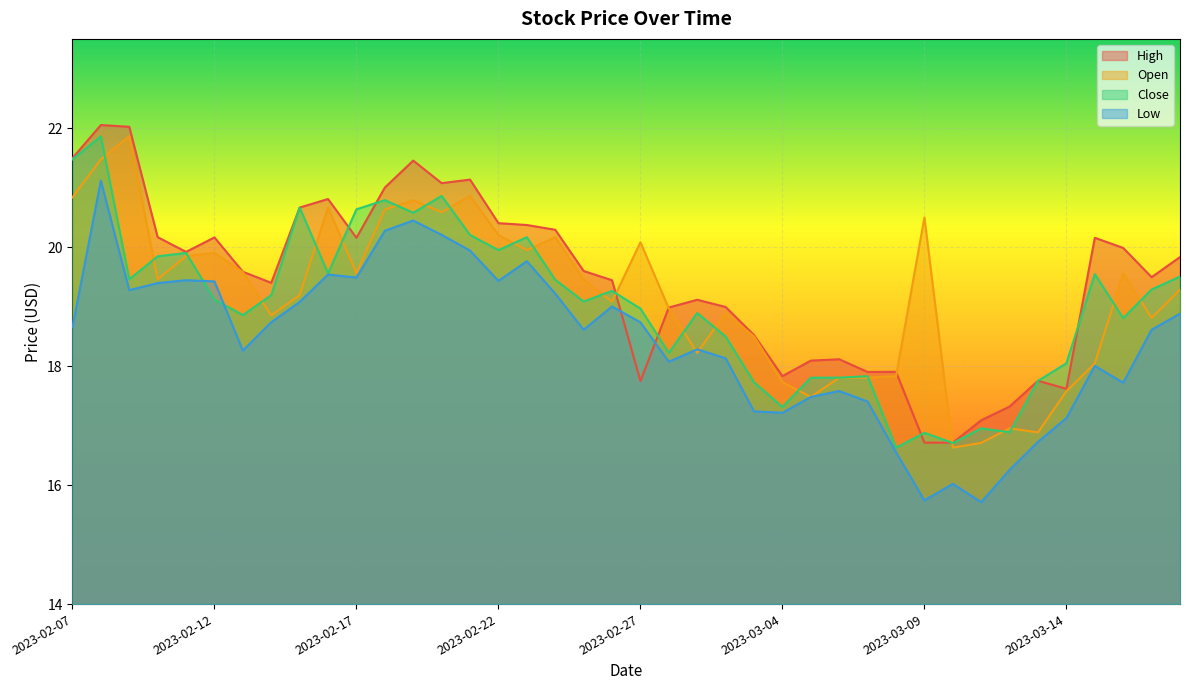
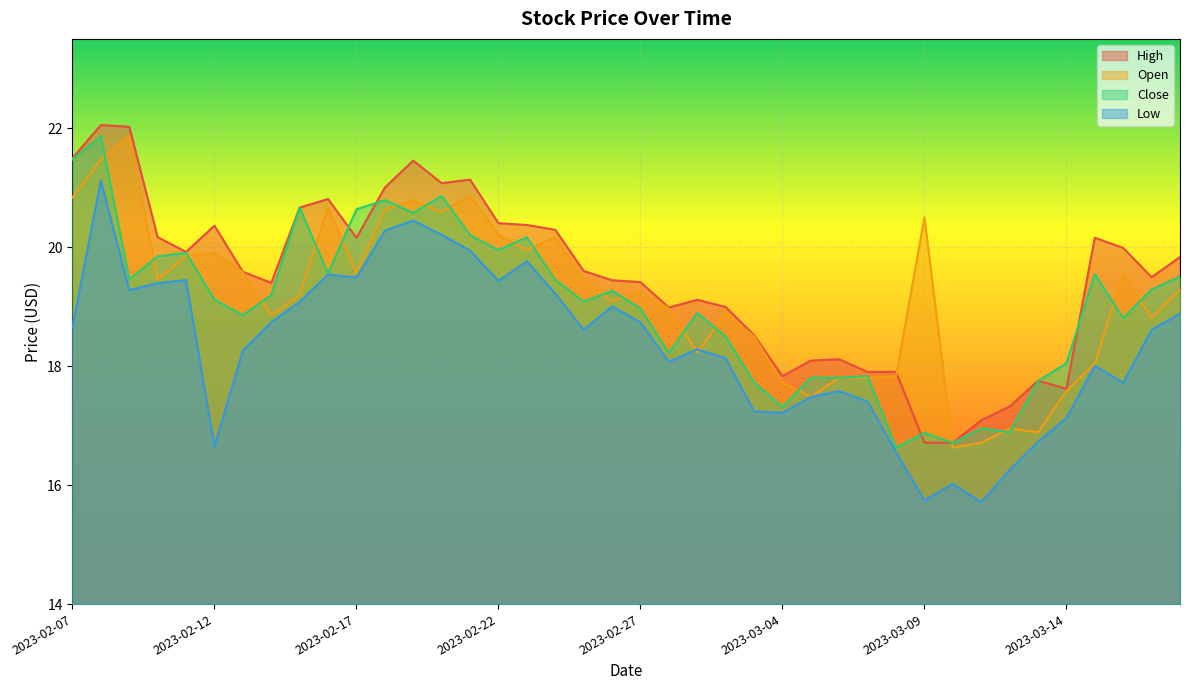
High, 2023-02-12: 20.2 -> 20.4
Low, 2023-02-12: 19.4 -> 16.7
High, 2023-02-27: 17.7 -> 19.4
Open, 2023-02-27: 20.1 -> 19.3
